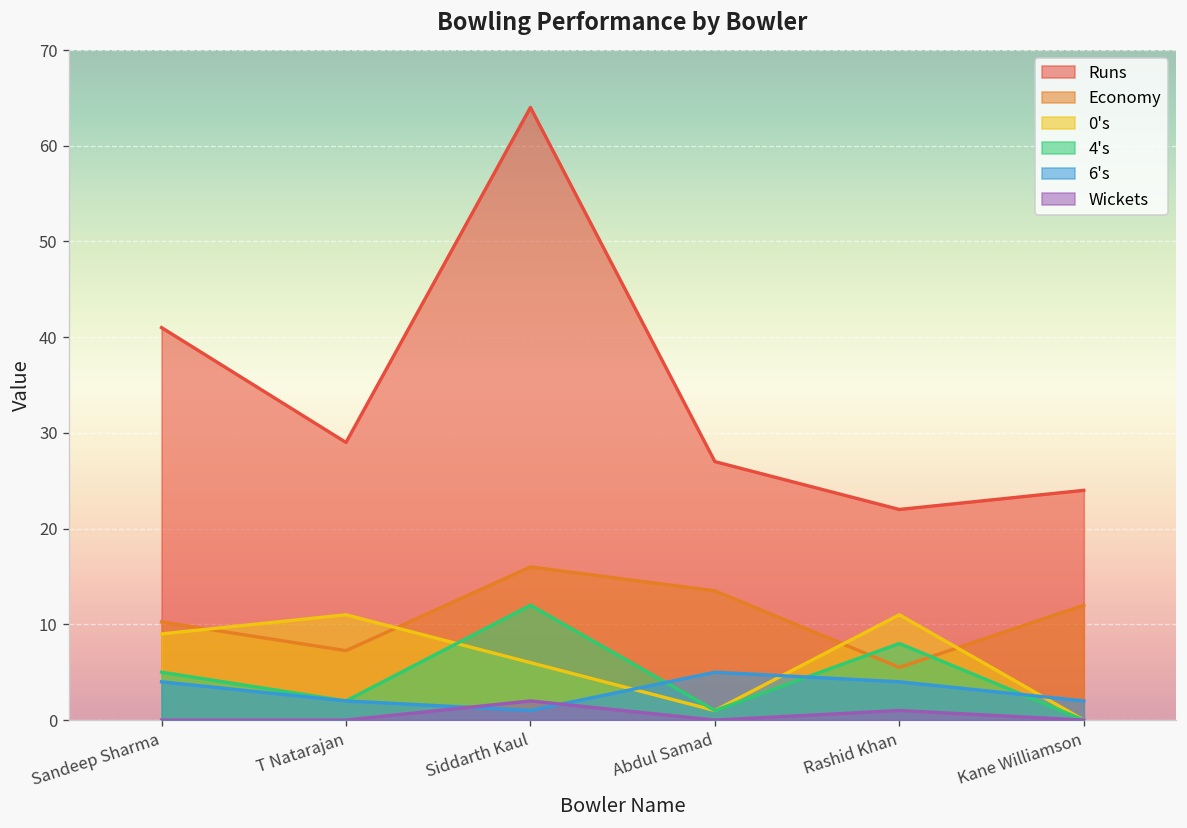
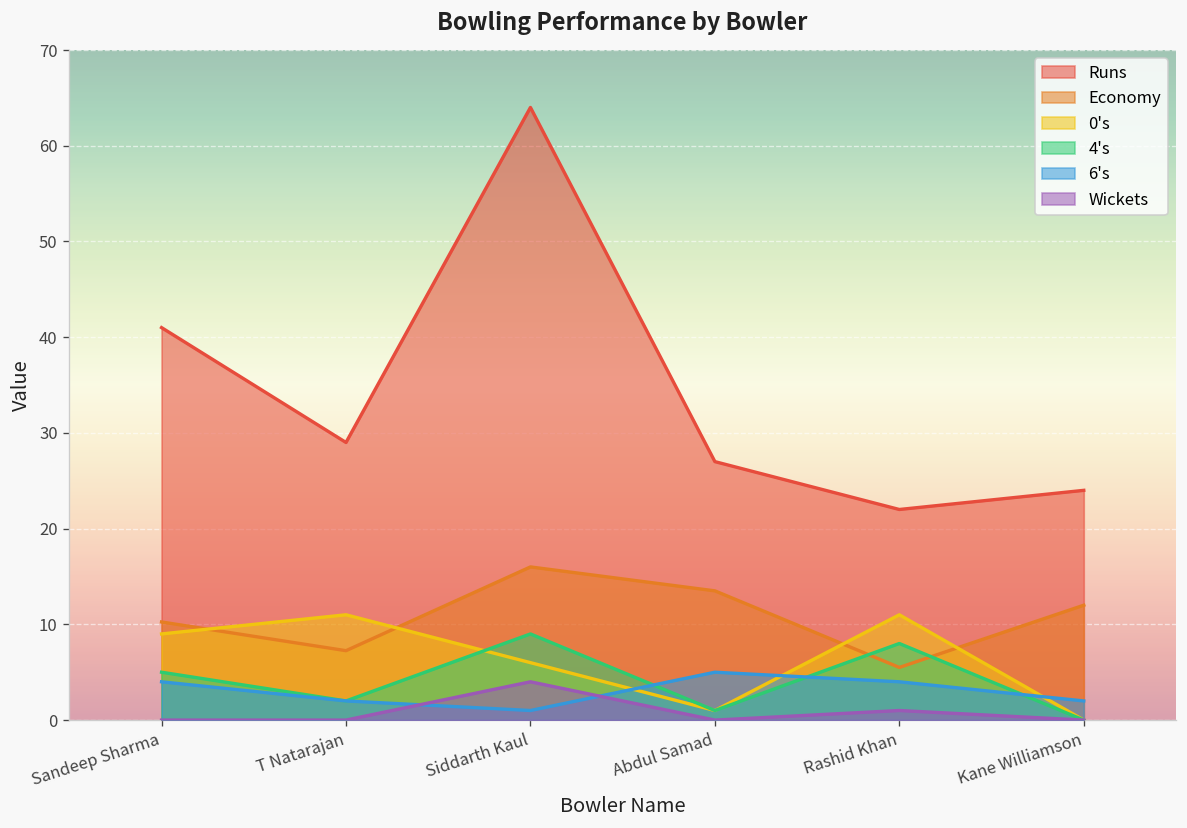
4's, Siddarth Kaul: 12 -> 9
Wickets, Siddarth Kaul: 2 -> 4
